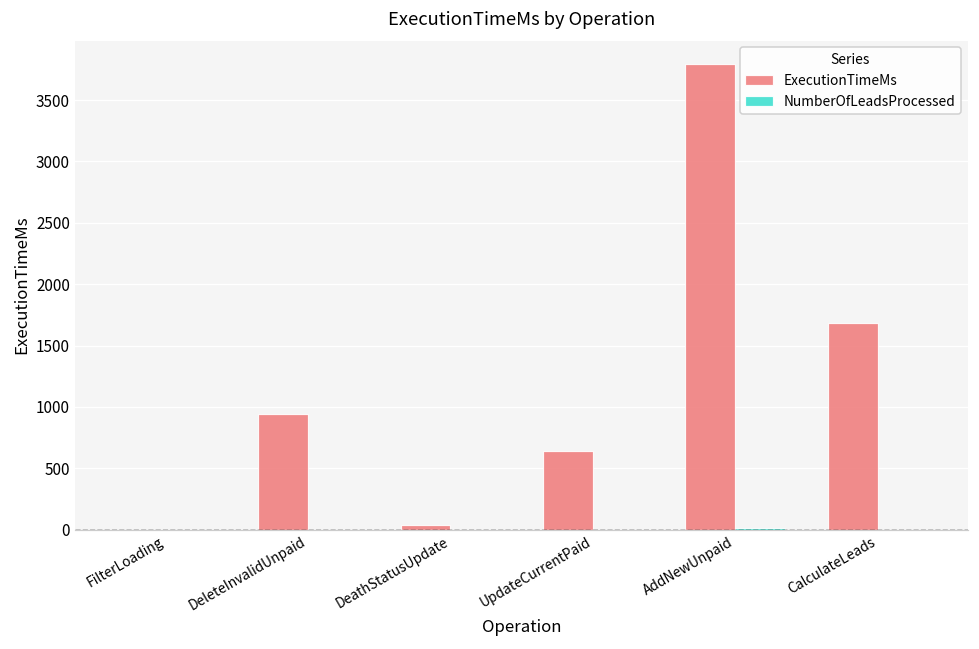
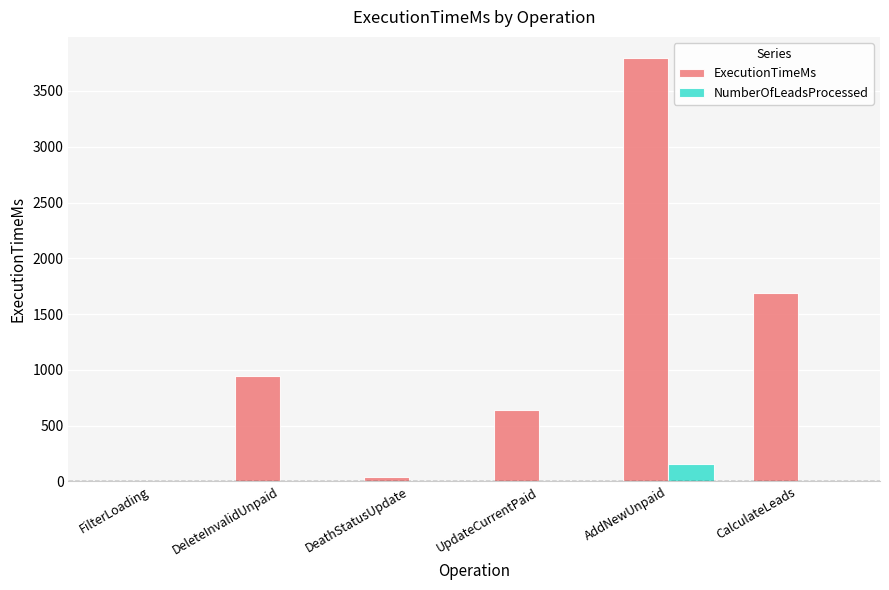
NumberOfLeadsProcessed, AddNewUnpaid: 10 -> 150
